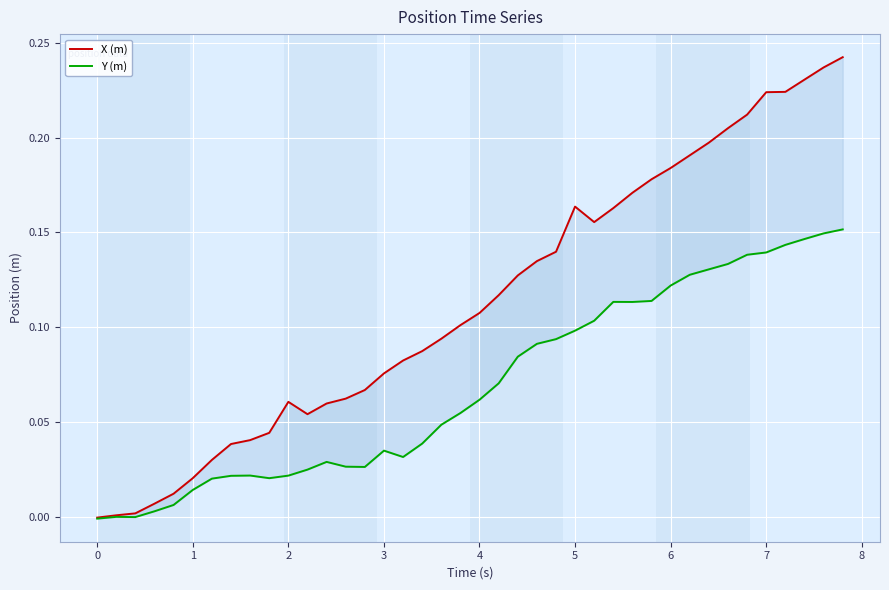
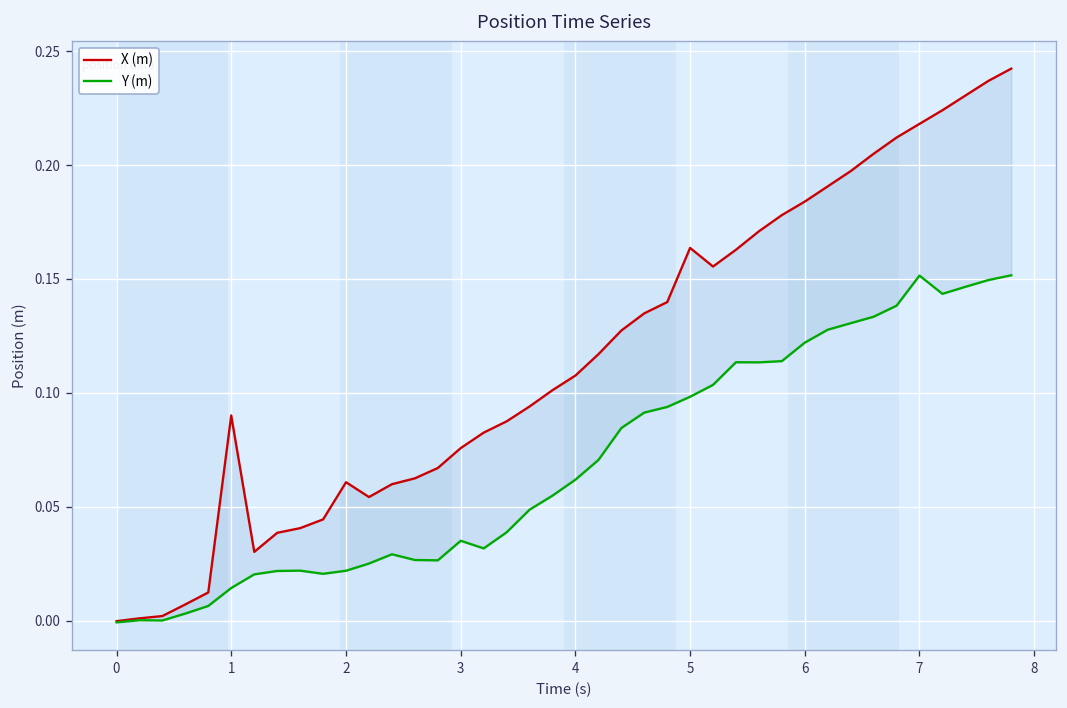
X (m), 1: 0.020 -> 0.090
X (m), 7: 0.224 -> 0.218
Y (m), 7: 0.139 -> 0.151
